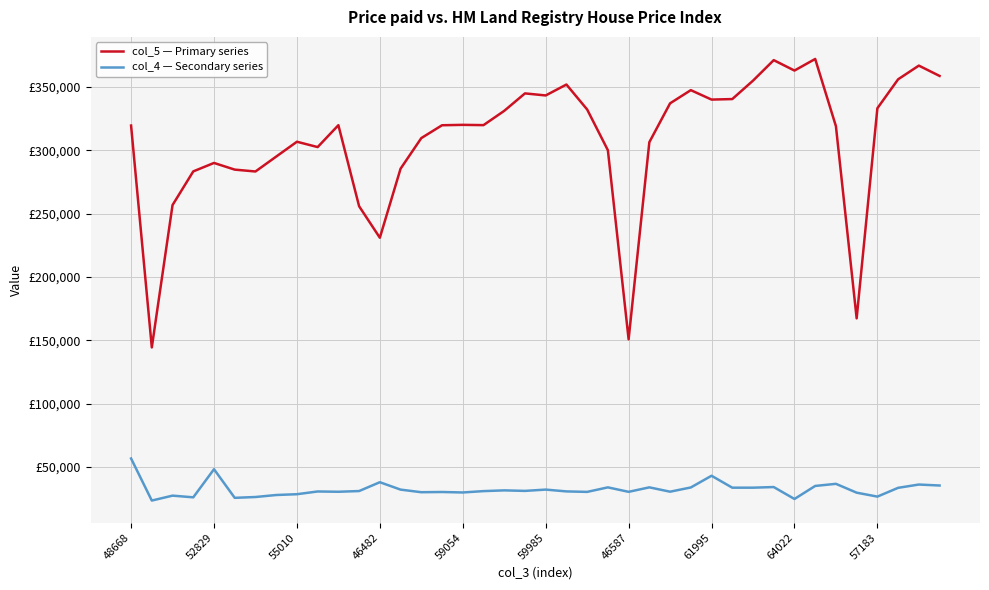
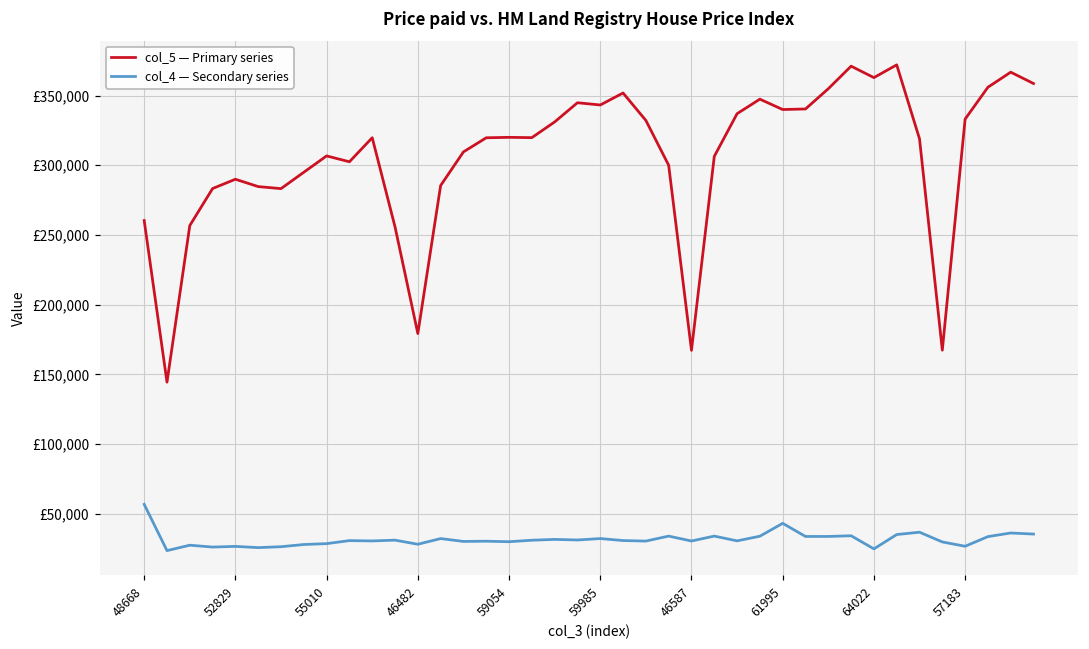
col_5 — Primary series, 48668: £319,000 -> £260,000
col_4 — Secondary series, 52829: £48,000 -> £27,000
col_5 — Primary series, 46482: £231,000 -> £179,000
col_4 — Secondary series, 46482: £38,000 -> £28,000
col_5 — Primary series, 46587: £151,000 -> £167,000
